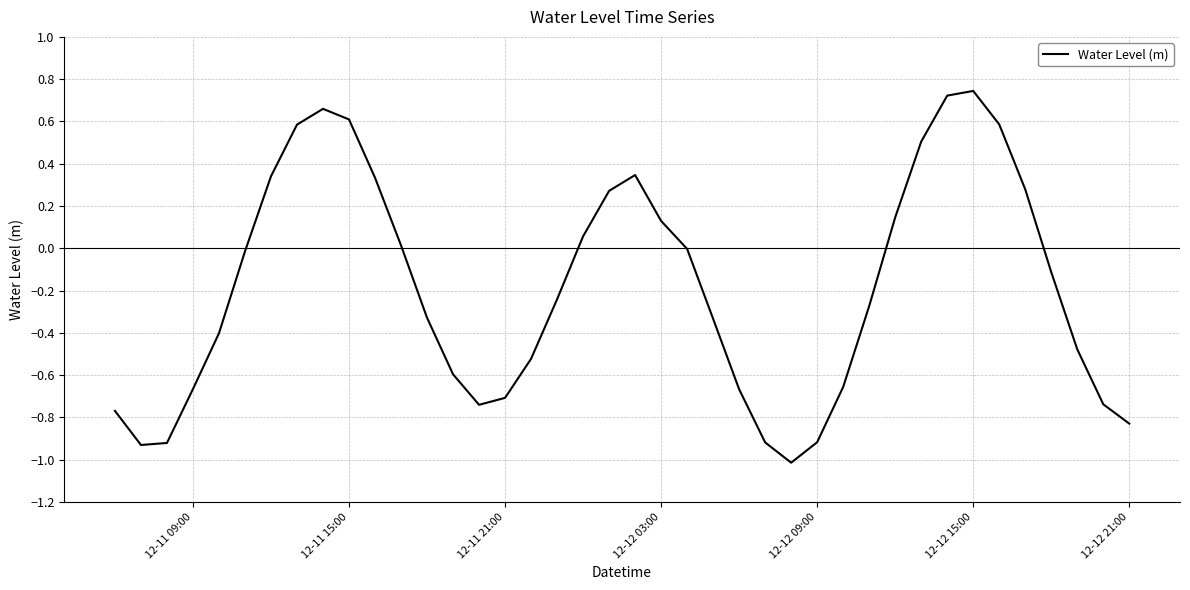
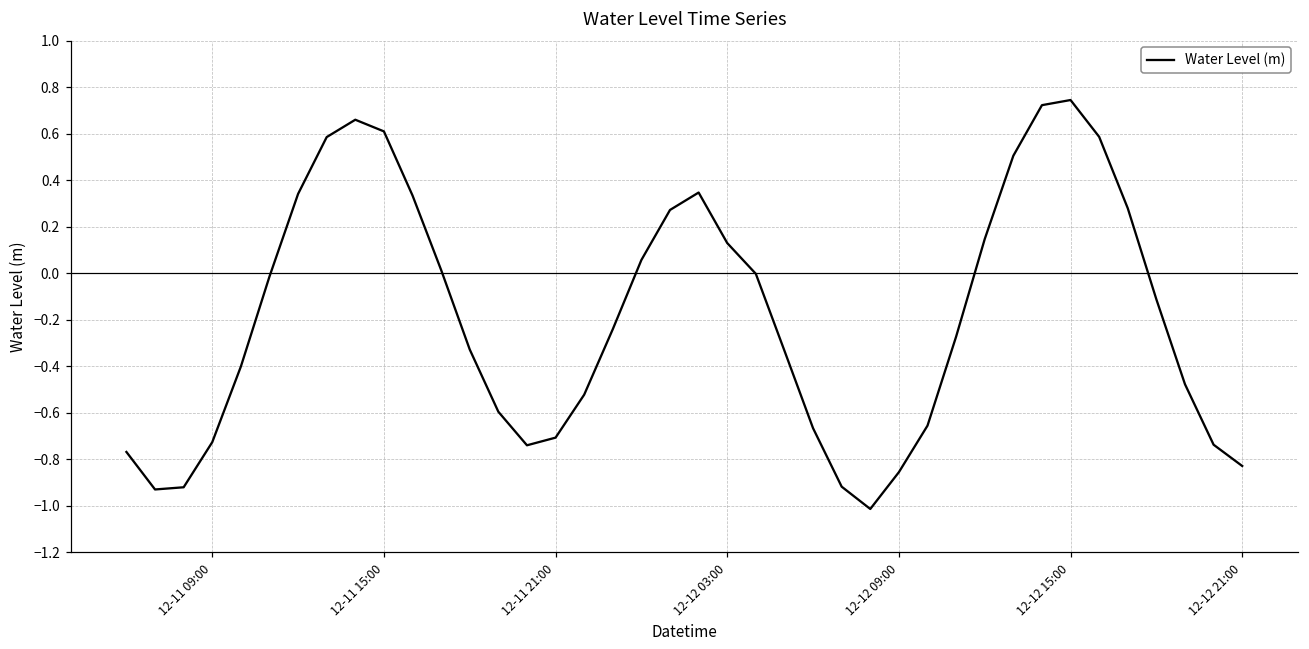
12-11 09:00: -0.67 -> -0.73
12-12 09:00: -0.92 -> -0.86
